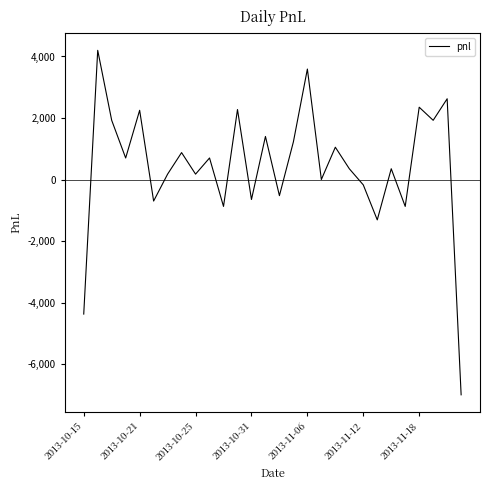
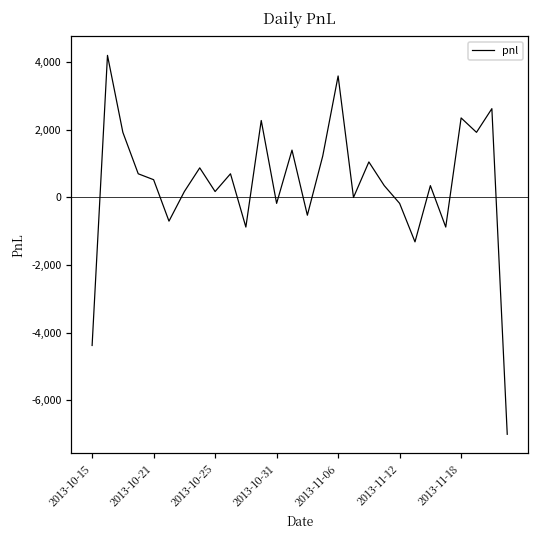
2013-10-21: 2,300 -> 500
2013-10-31: -700 -> -200
